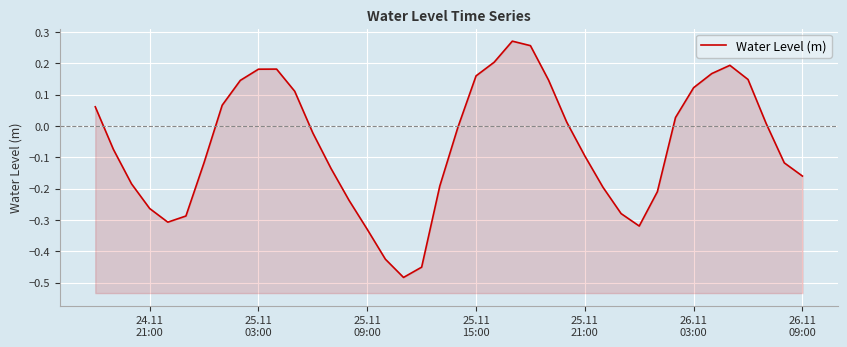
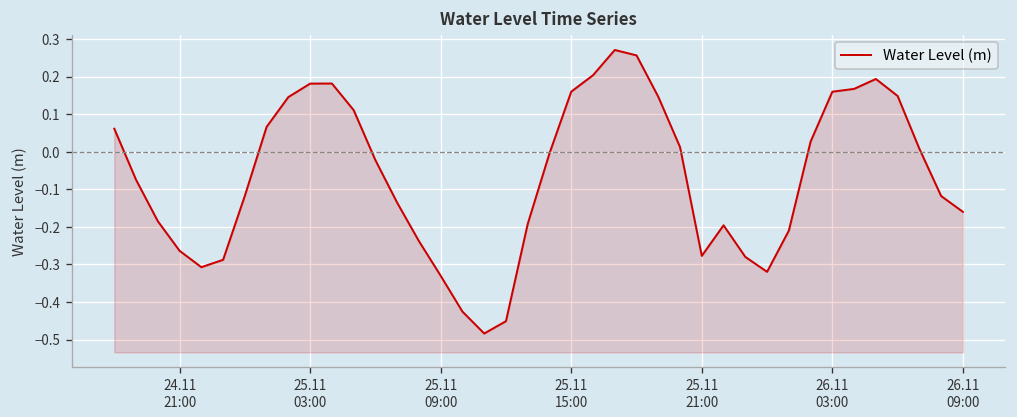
25.11 21:00: -0.10 -> -0.28
26.11 03:00: 0.12 -> 0.16
